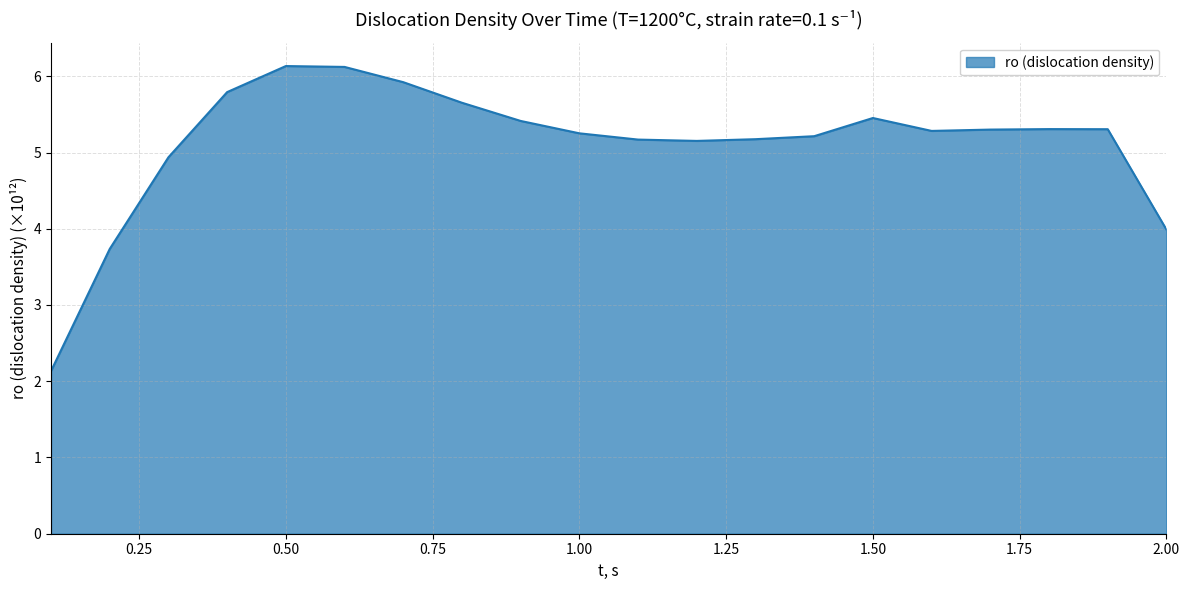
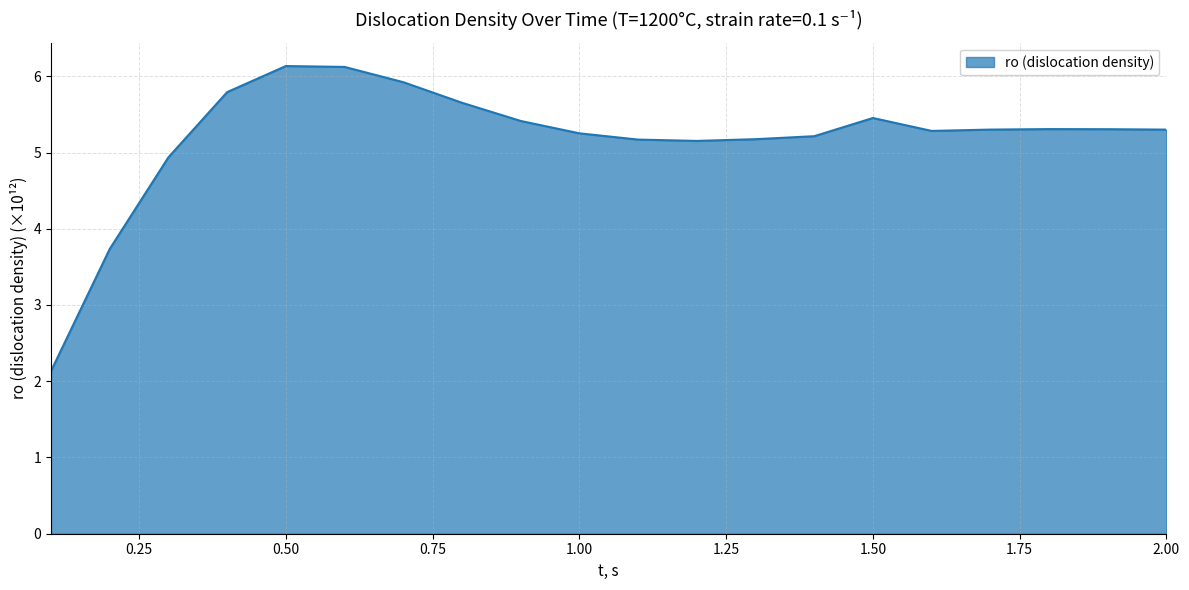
2.00: 4.0 -> 5.3
